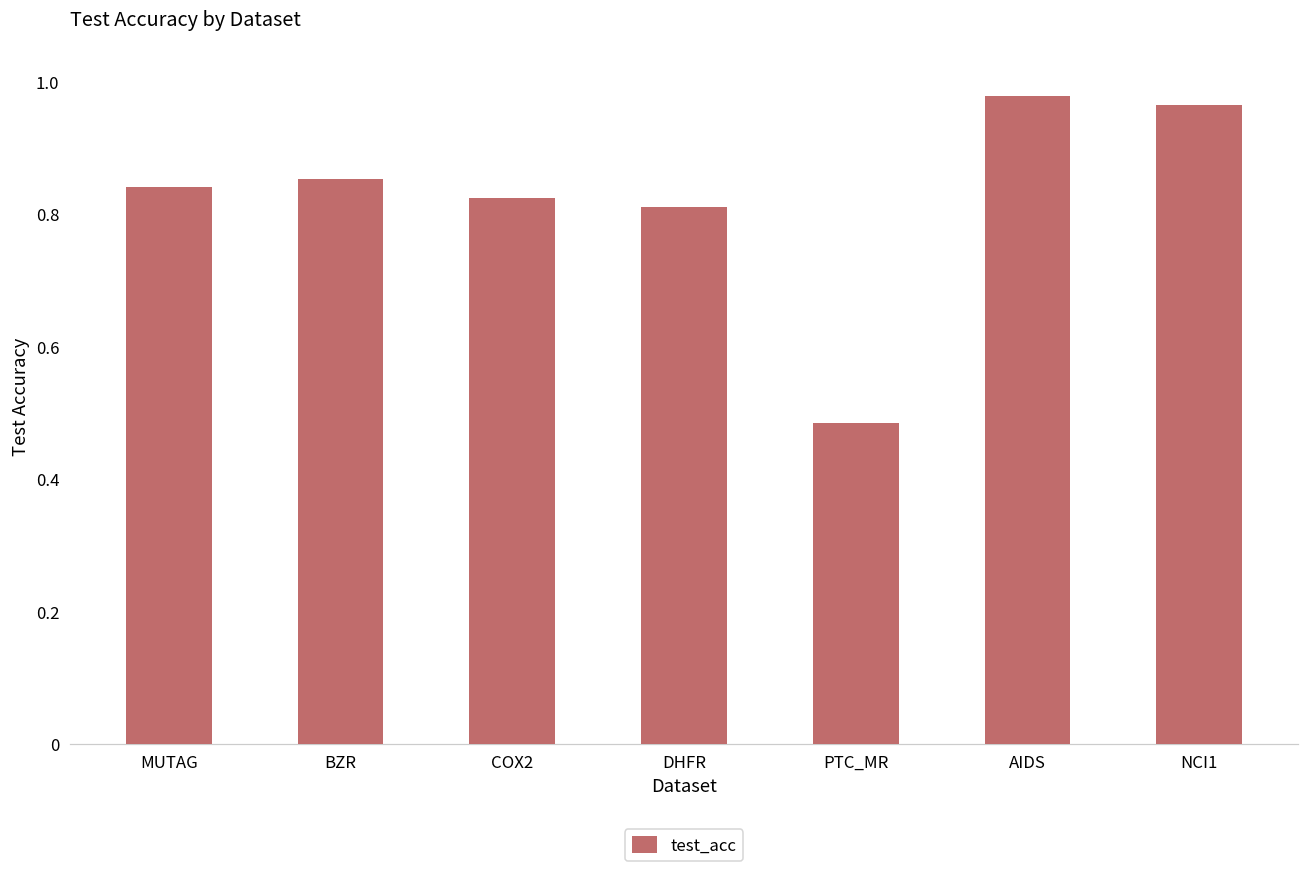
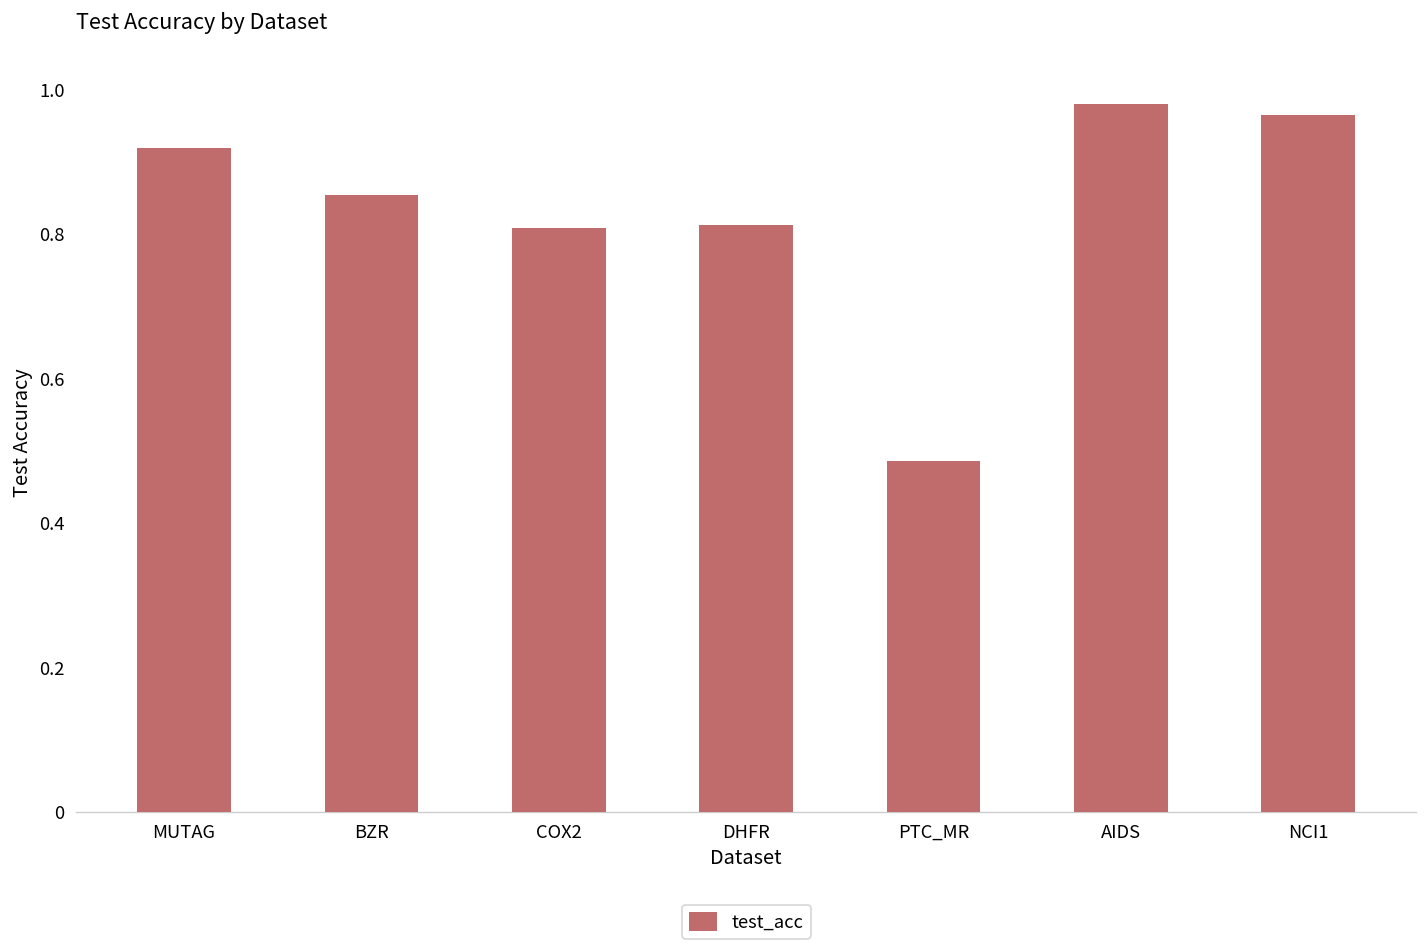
MUTAG: 0.84 -> 0.92
COX2: 0.82 -> 0.81
